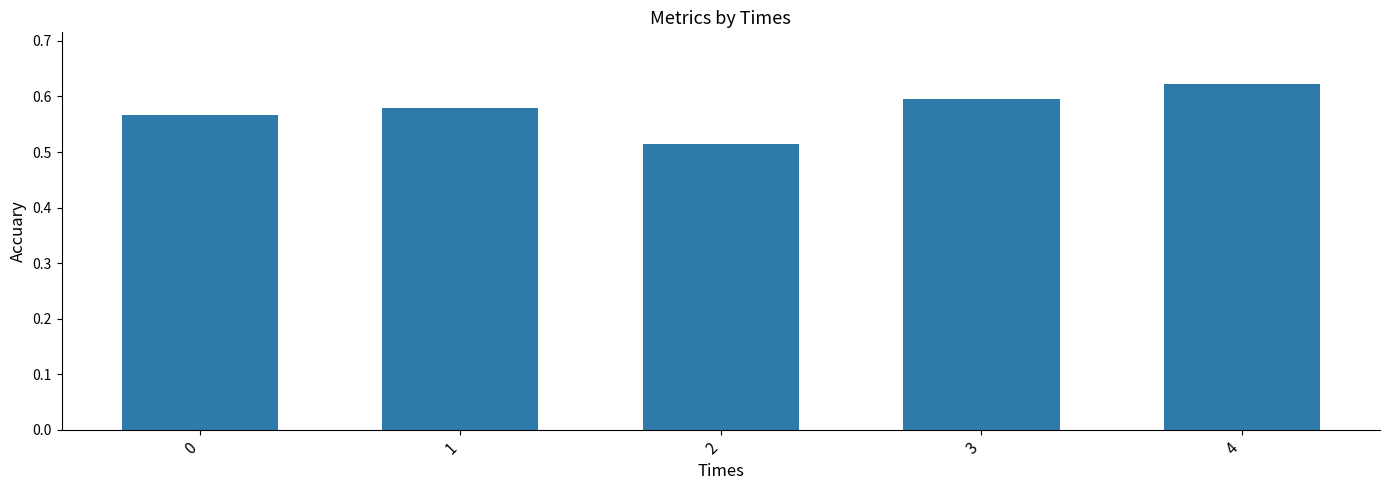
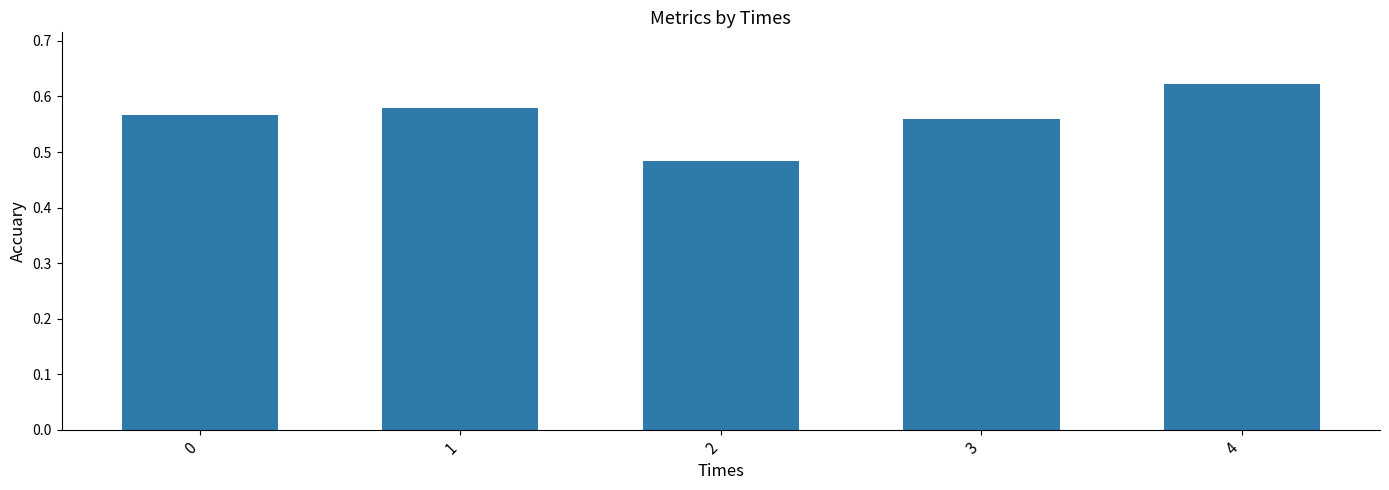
2: 0.51 -> 0.48
3: 0.60 -> 0.56
